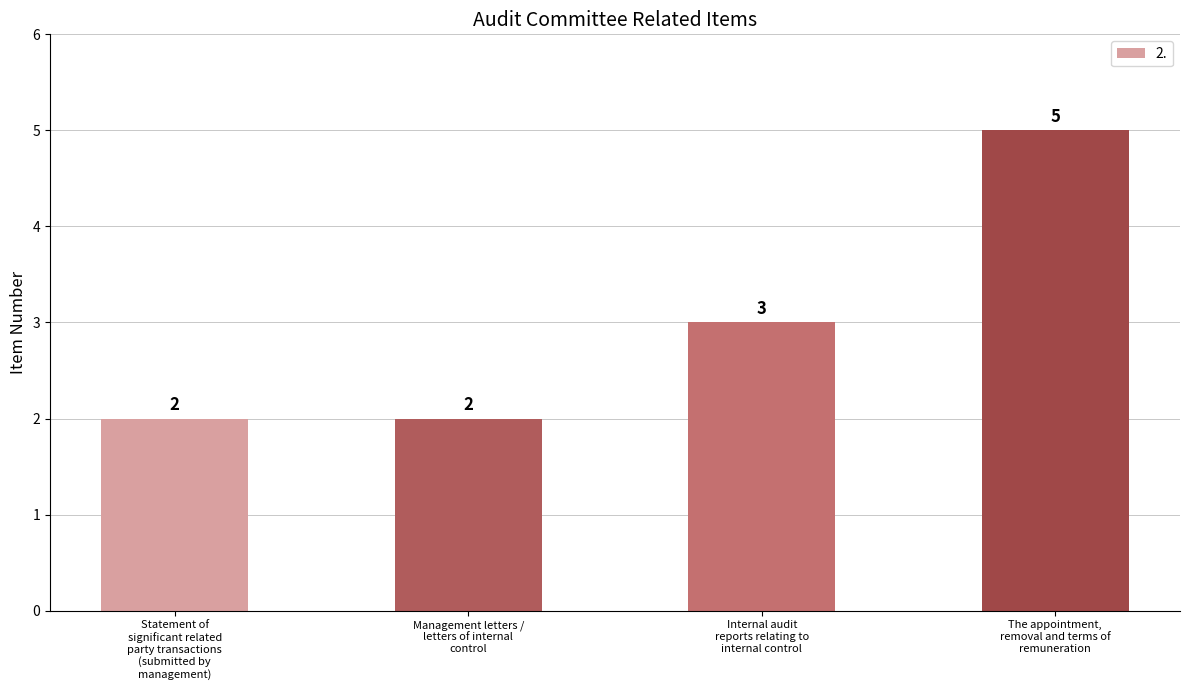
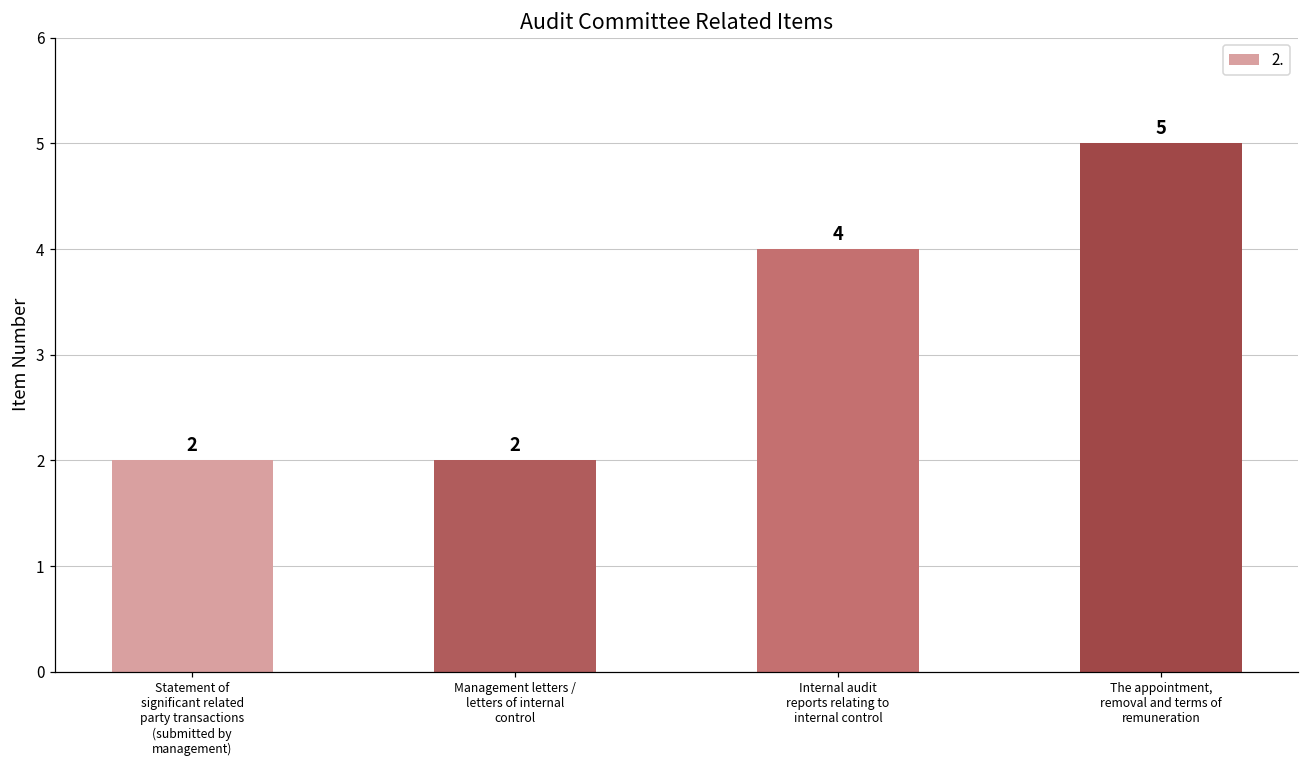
Internal audit reports relating to internal control: 3 -> 4
